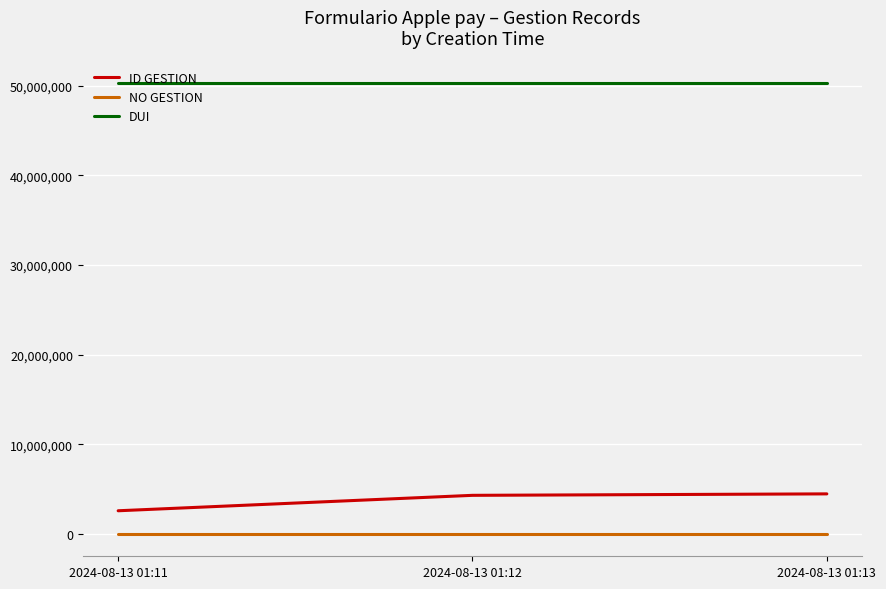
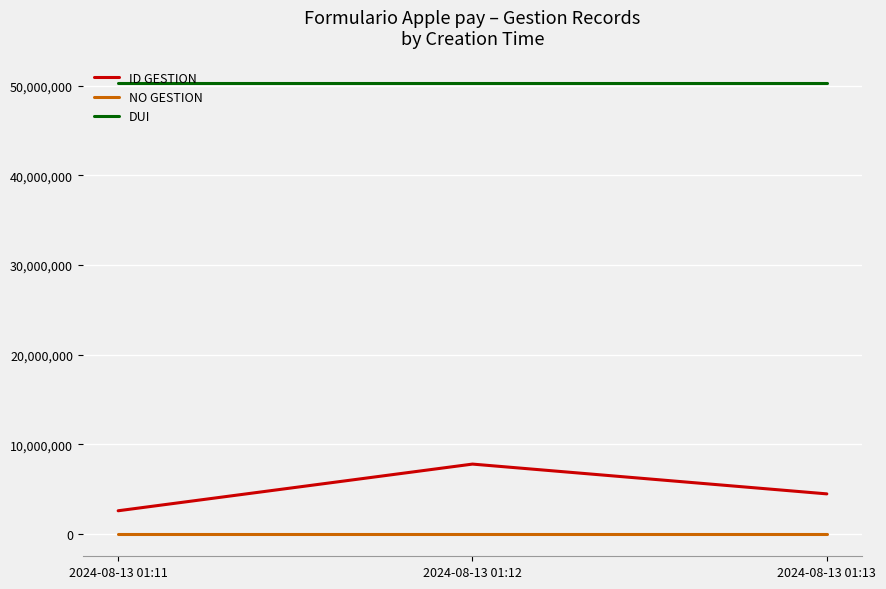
ID GESTION, 2024-08-13 01:12: 4,000,000 -> 8,000,000
